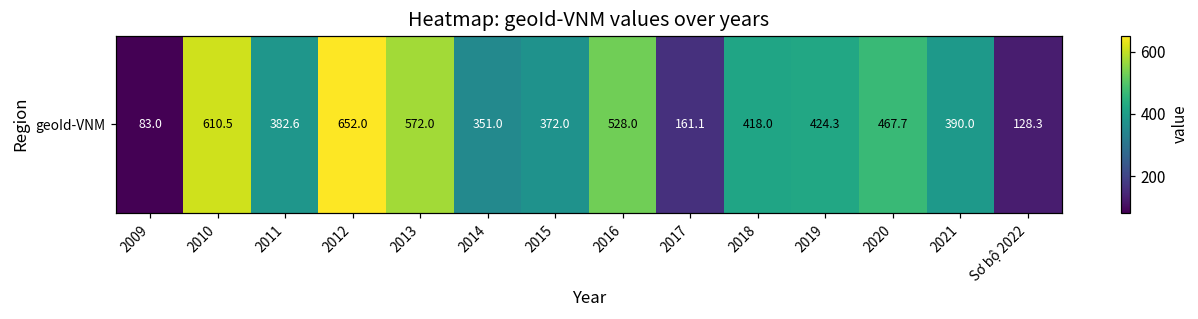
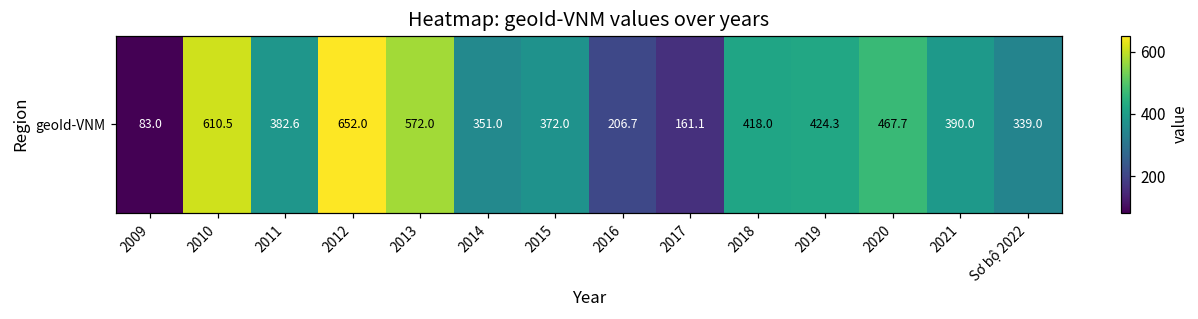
geoId-VNM, 2016: 528.0 -> 206.7
geoId-VNM, Sơ bộ 2022: 128.3 -> 339.0
